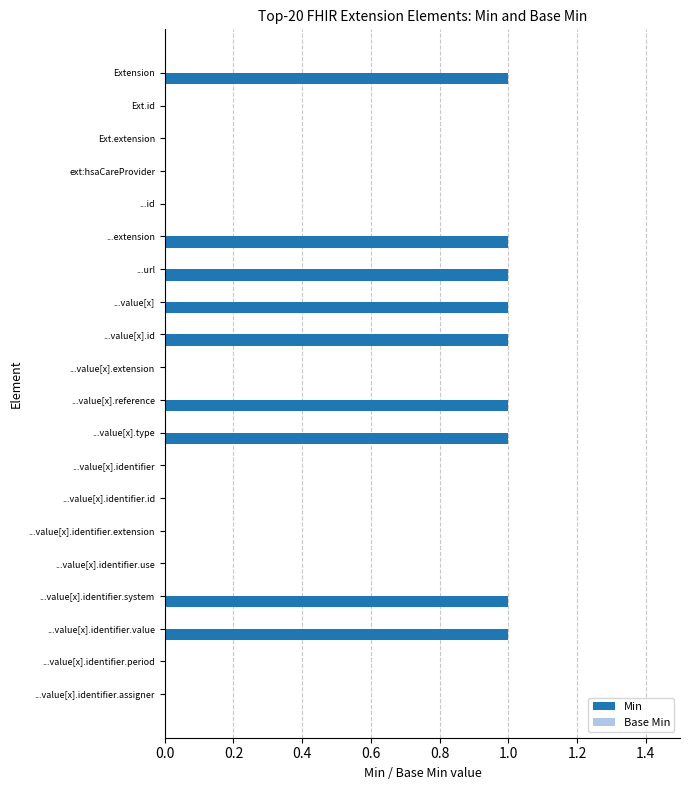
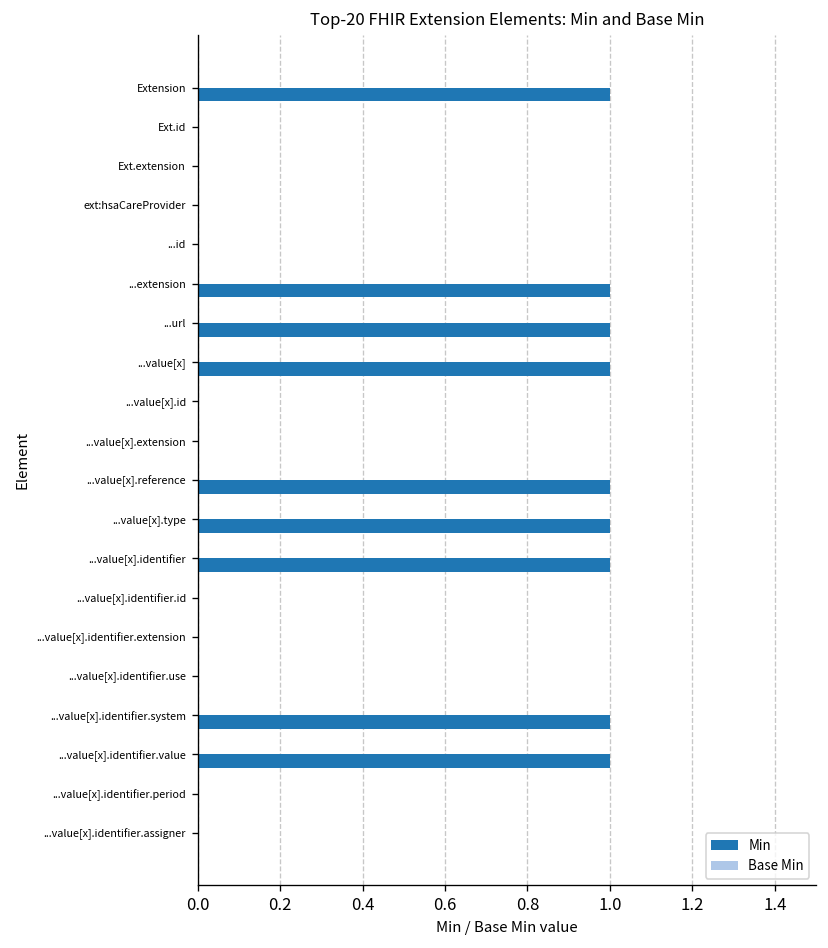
Min, ...value[x].id: 1 -> 0
Min, ...value[x].identifier: 0 -> 1
